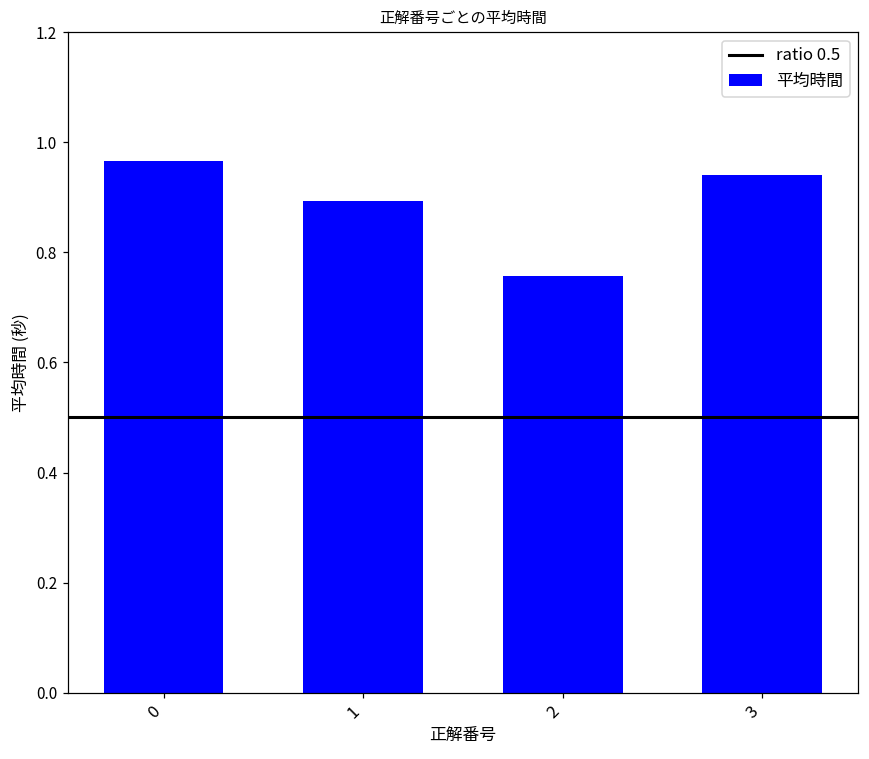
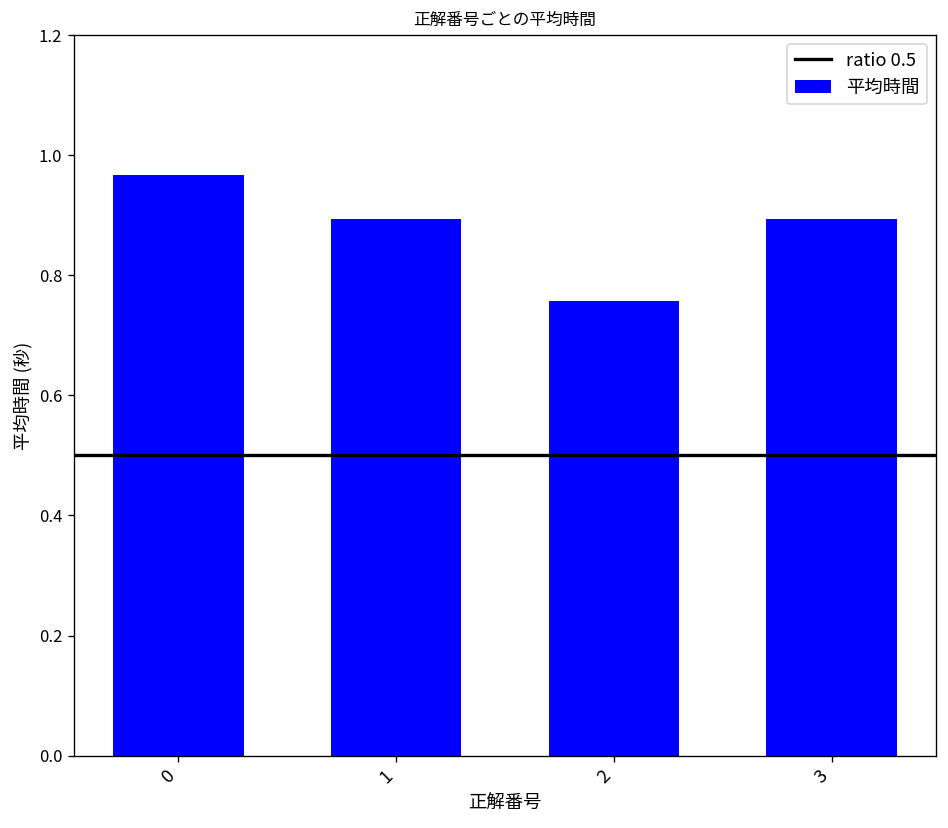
3: 0.94 -> 0.89
